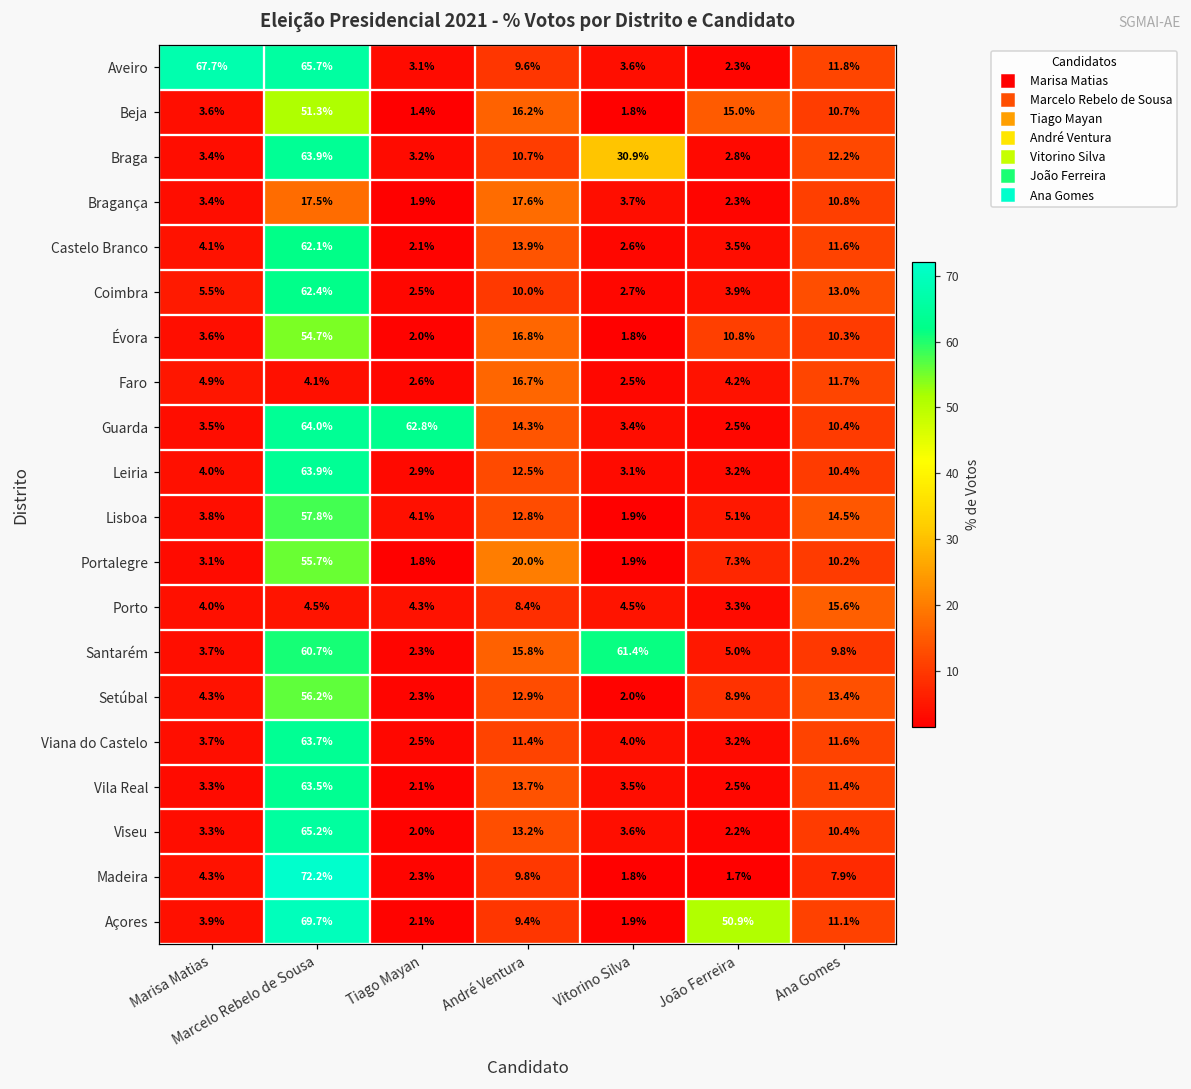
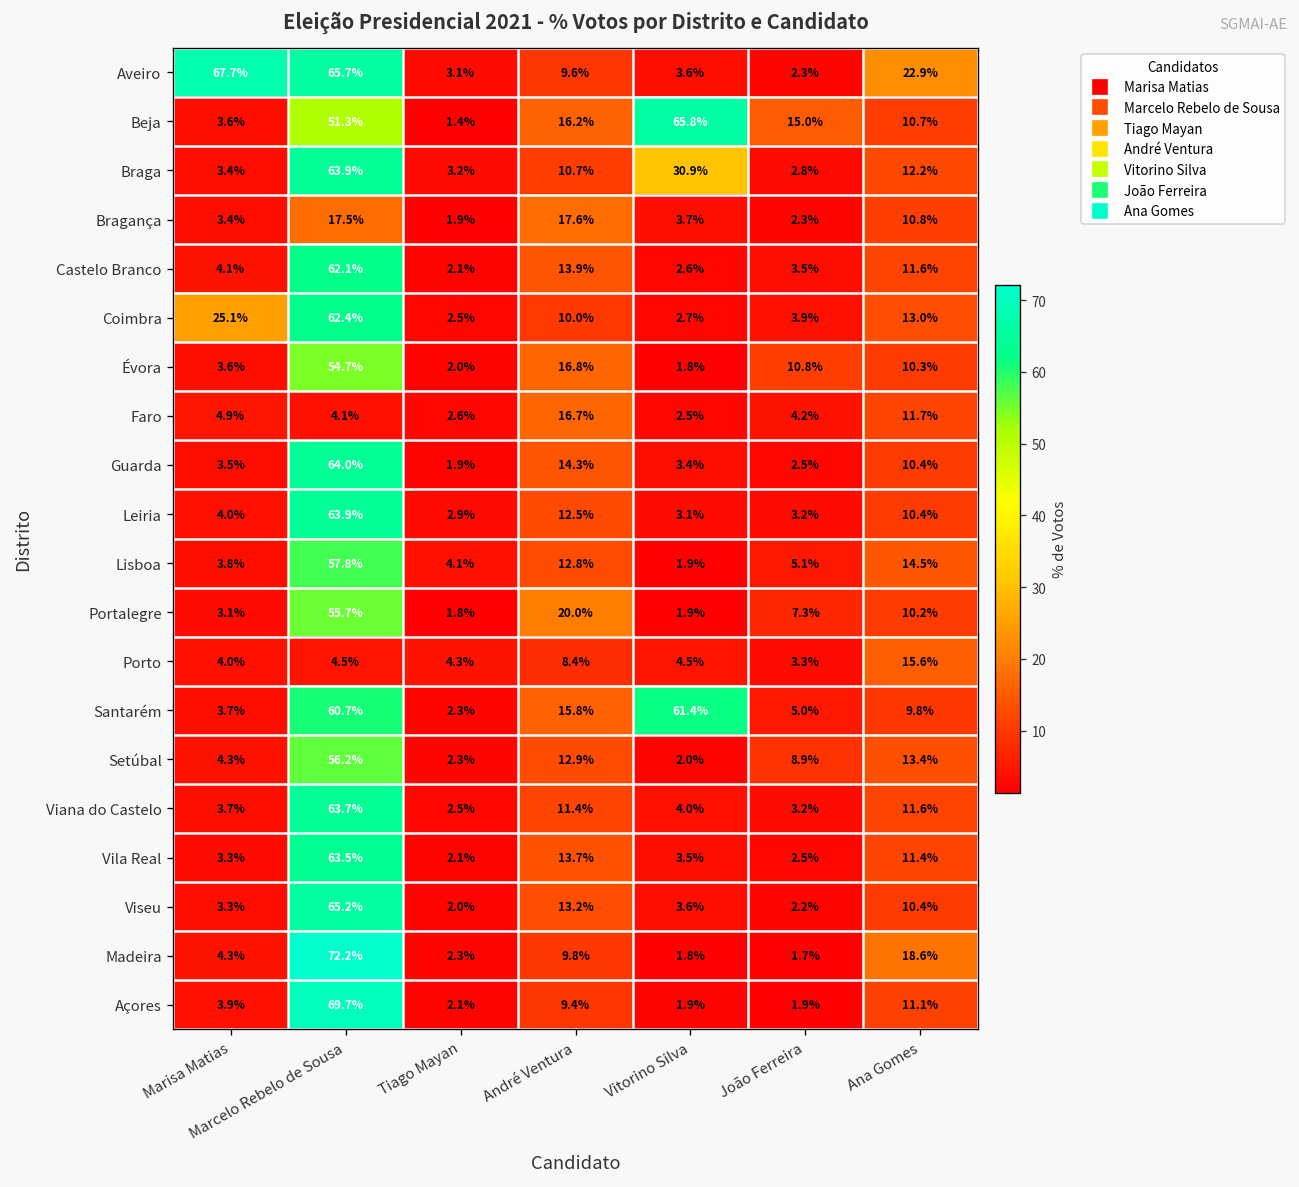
Aveiro, Ana Gomes: 11.8% -> 22.9%
Beja, Vitorino Silva: 1.8% -> 65.8%
Coimbra, Marisa Matias: 5.5% -> 25.1%
Guarda, Tiago Mayan: 62.8% -> 1.9%
Madeira, Ana Gomes: 7.9% -> 18.6%
Açores, João Ferreira: 50.9% -> 1.9%
